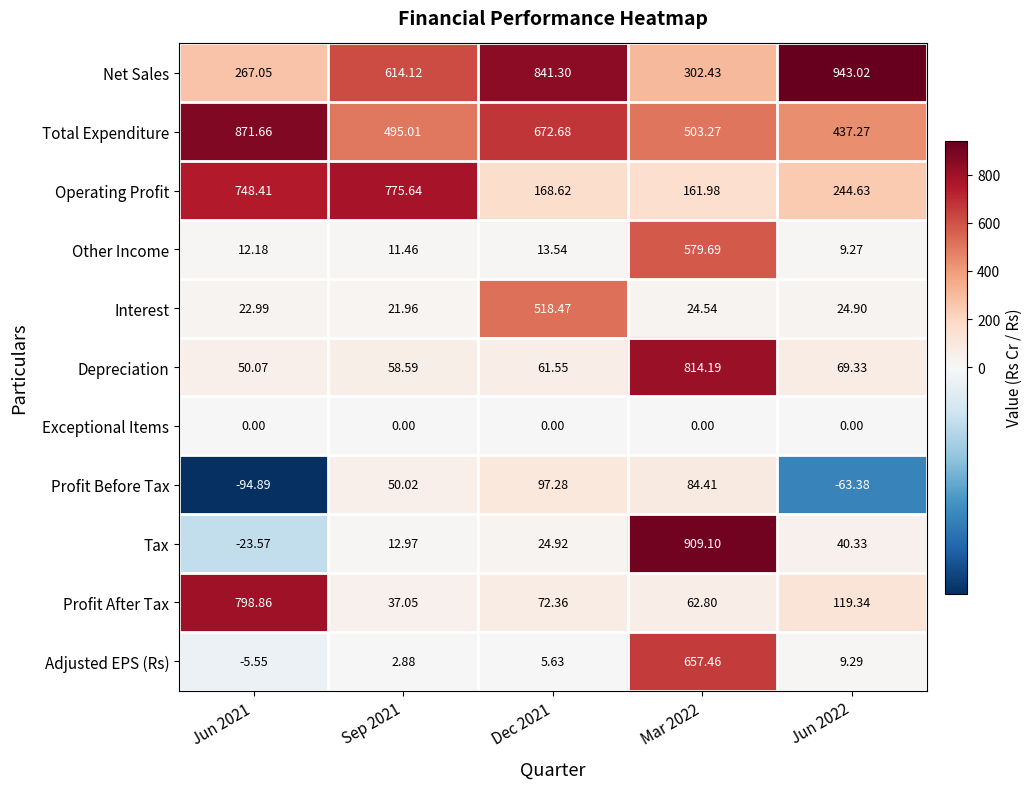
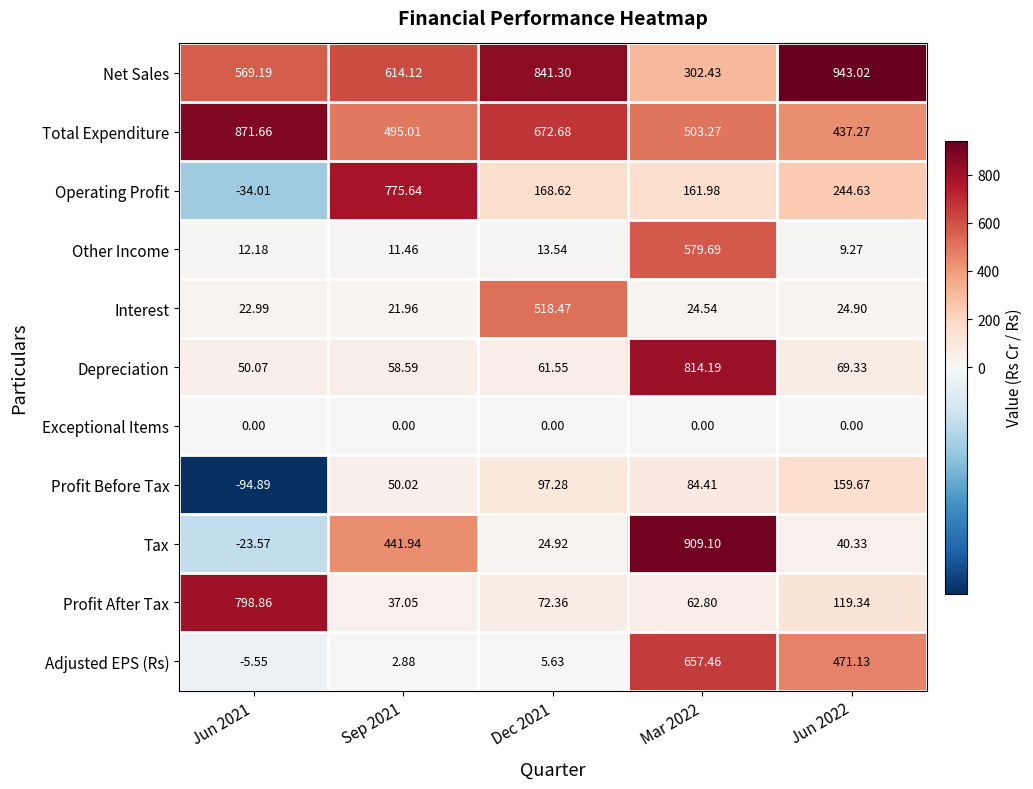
Net Sales, Jun 2021: 267.05 -> 569.19
Operating Profit, Jun 2021: 748.41 -> -34.01
Profit Before Tax, Jun 2022: -63.38 -> 159.67
Tax, Sep 2021: 12.97 -> 441.94
Adjusted EPS (Rs), Jun 2022: 9.29 -> 471.13
